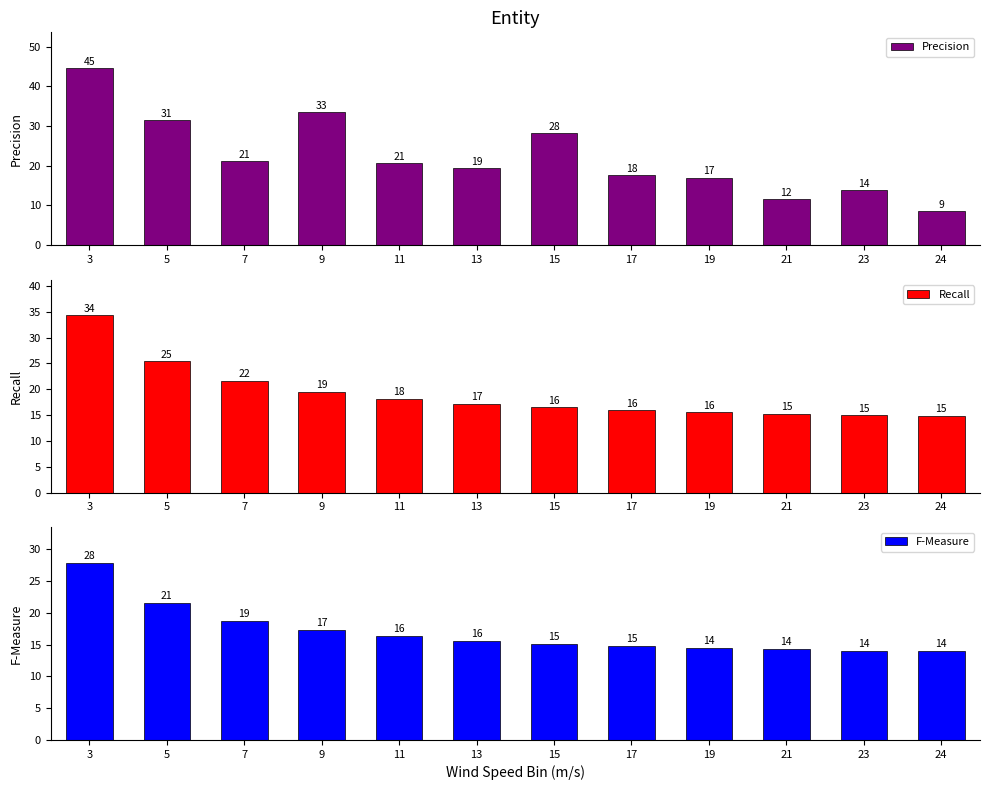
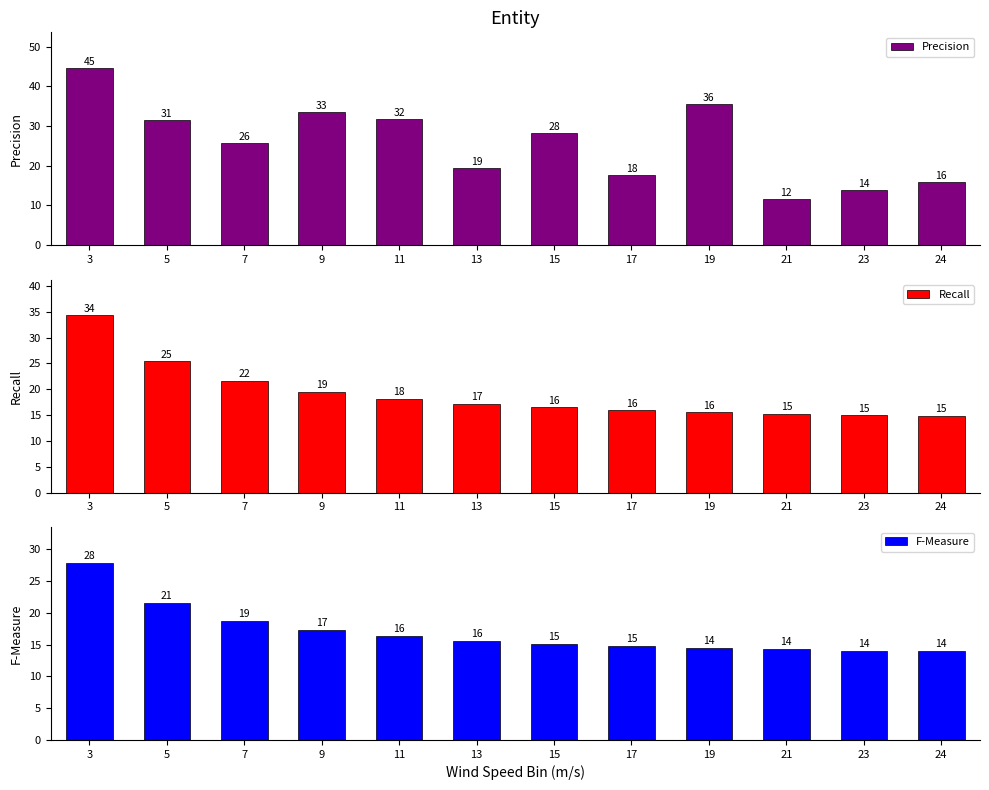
Entity, 7: 21 -> 26
Entity, 11: 21 -> 32
Entity, 19: 17 -> 36
Entity, 24: 9 -> 16
